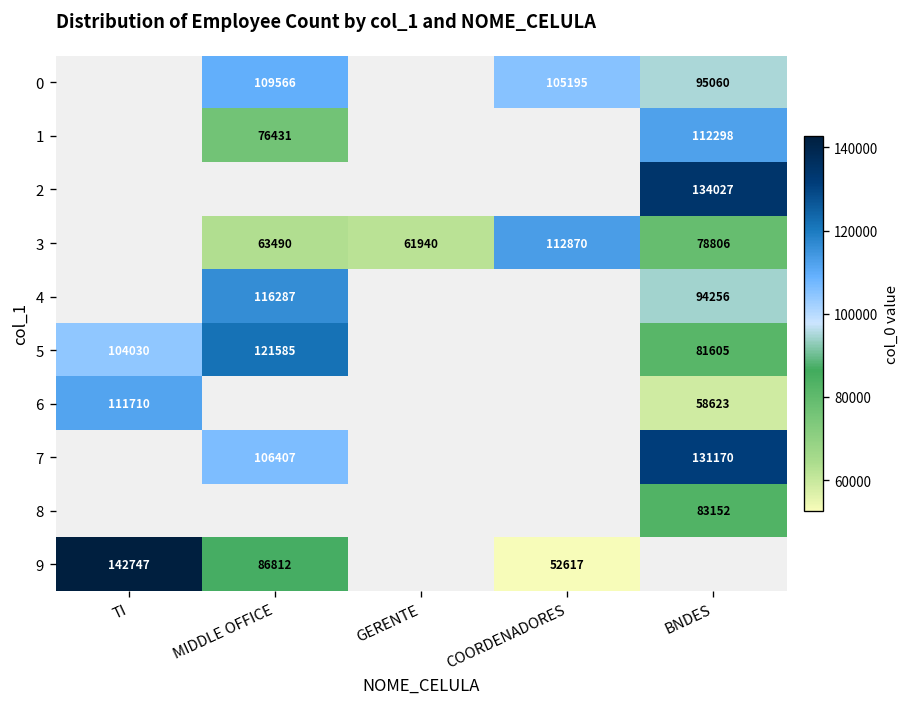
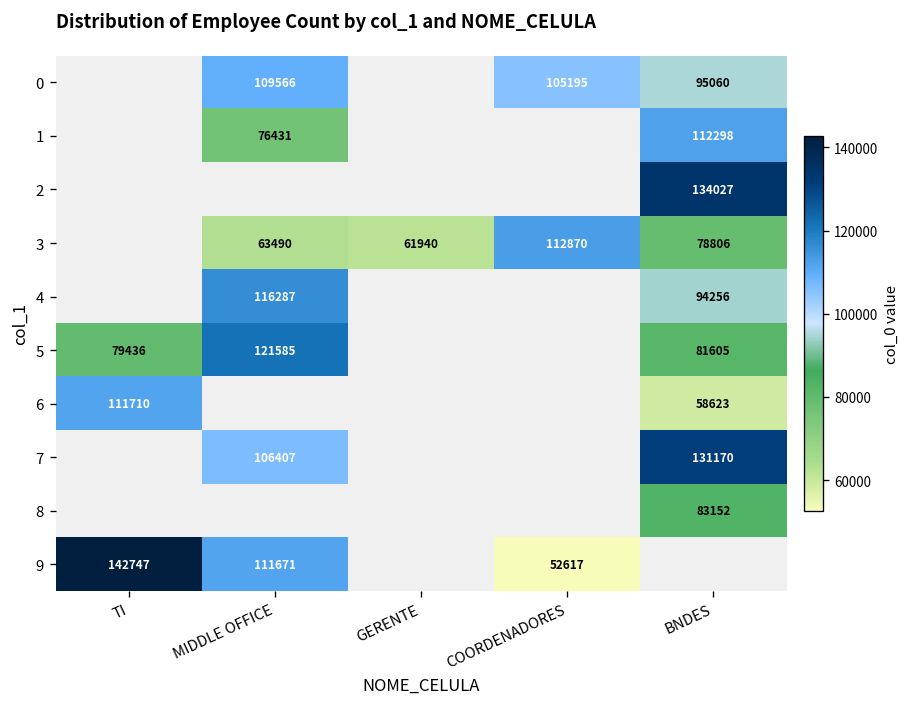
5, TI: 104030 -> 79436
9, MIDDLE OFFICE: 86812 -> 111671
